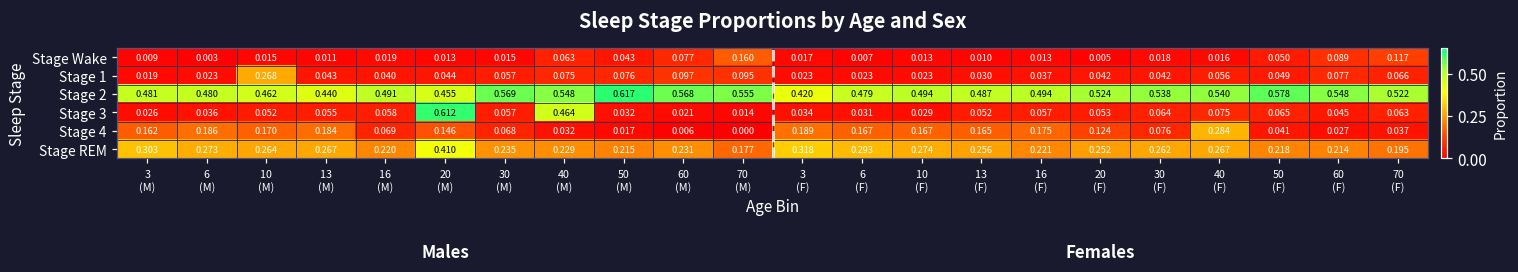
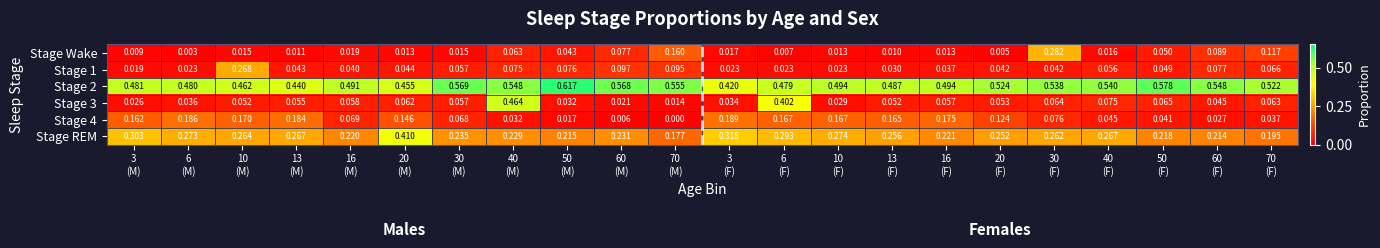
Stage Wake, 30 (F): 0.018 -> 0.282
Stage 3, 20 (M): 0.612 -> 0.062
Stage 3, 6 (F): 0.031 -> 0.402
Stage 4, 40 (F): 0.284 -> 0.045
